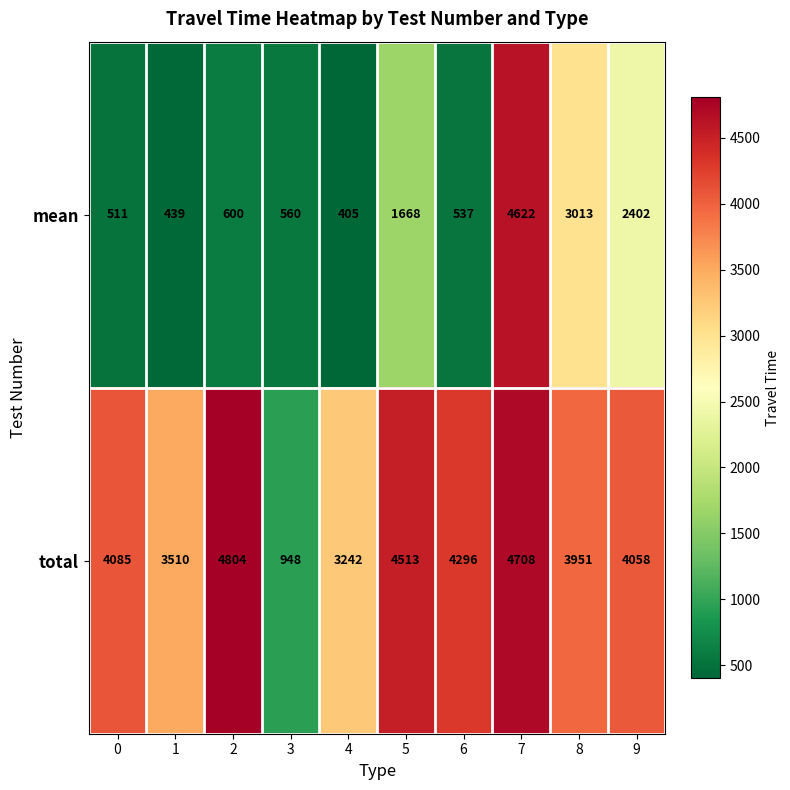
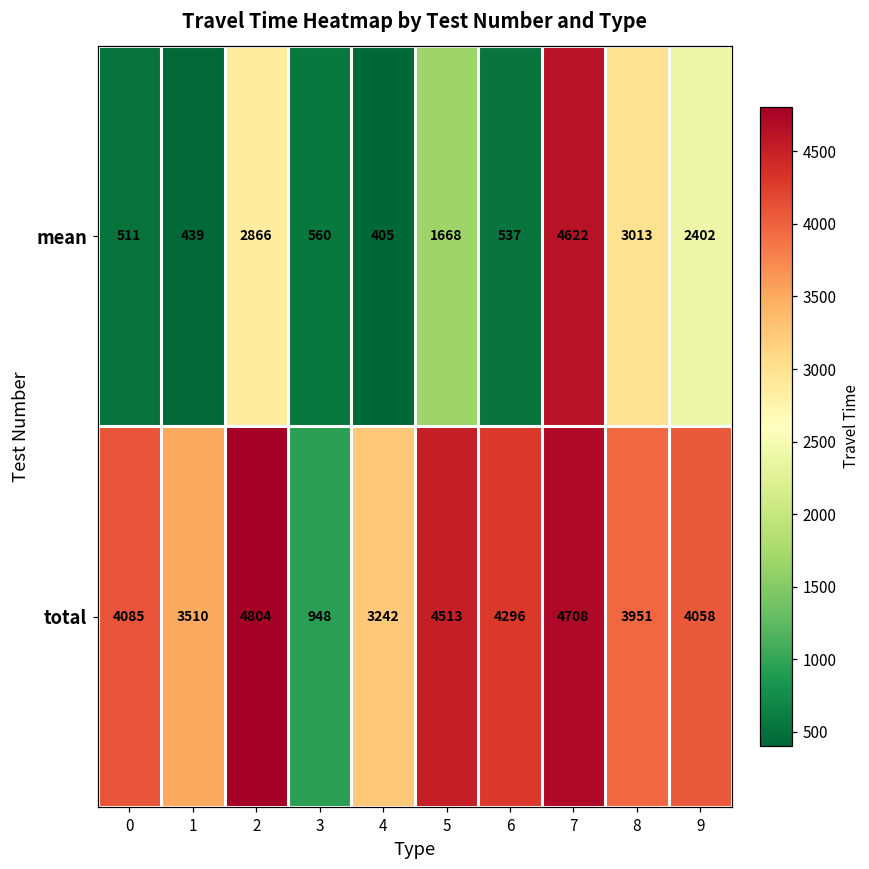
mean, 2: 600 -> 2866
